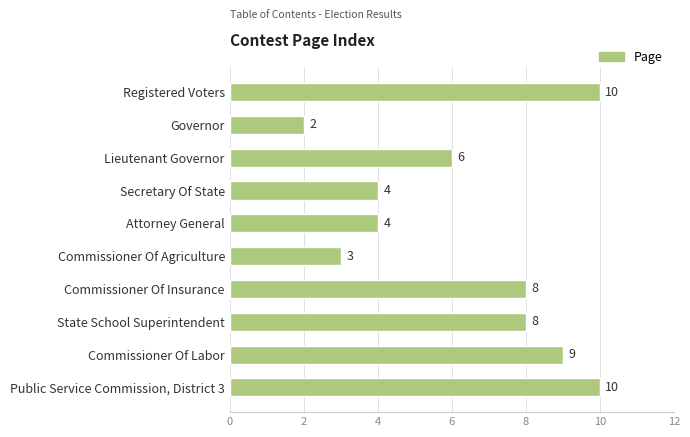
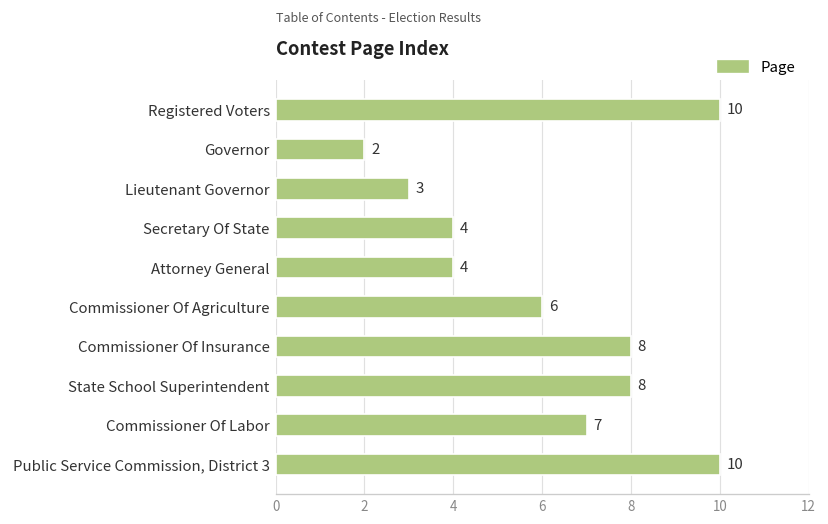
Lieutenant Governor: 6 -> 3
Commissioner Of Agriculture: 3 -> 6
Commissioner Of Labor: 9 -> 7
